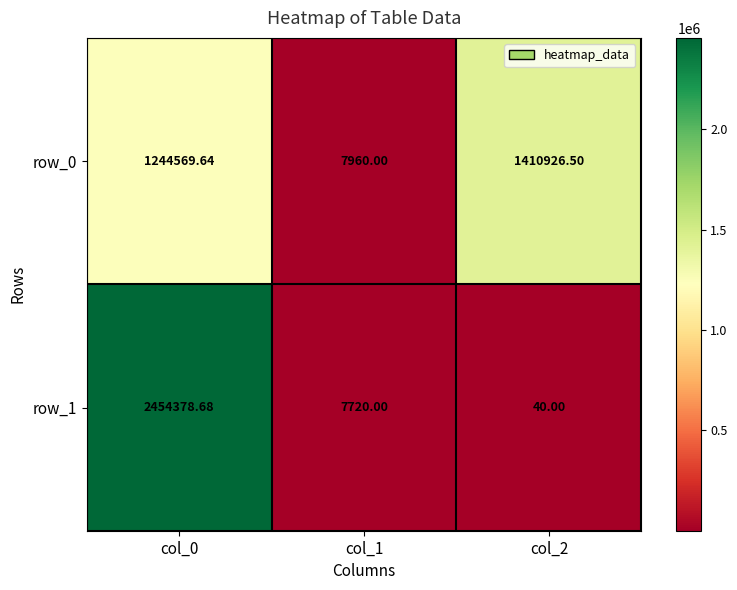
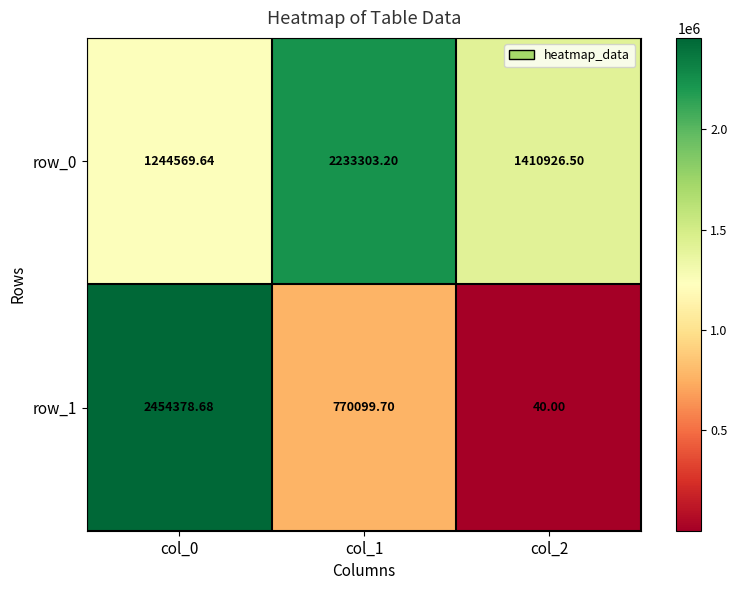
row_0, col_1: 7960.00 -> 2233303.20
row_1, col_1: 7720.00 -> 770099.70
